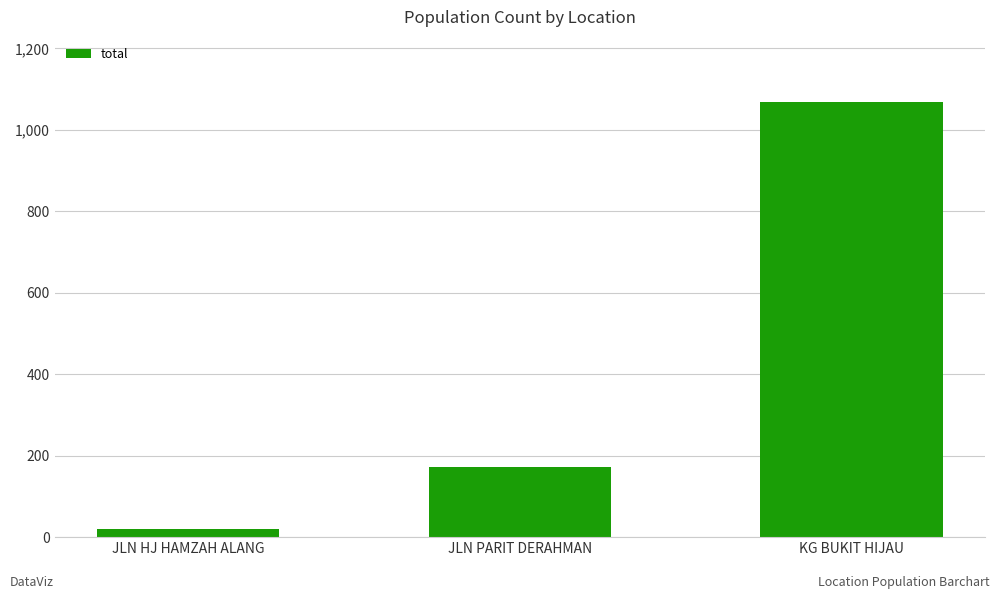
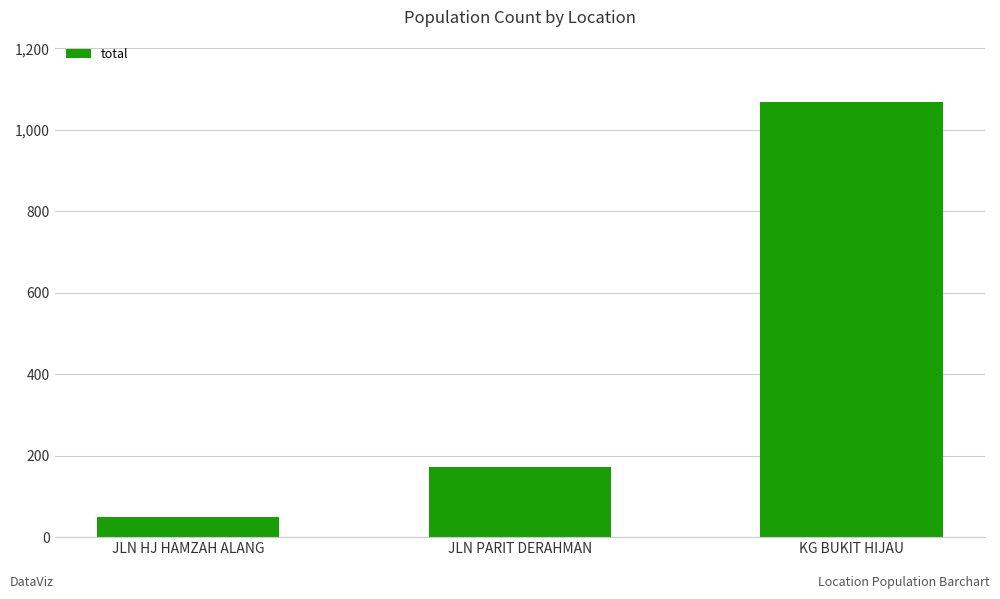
JLN HJ HAMZAH ALANG: 20 -> 50
